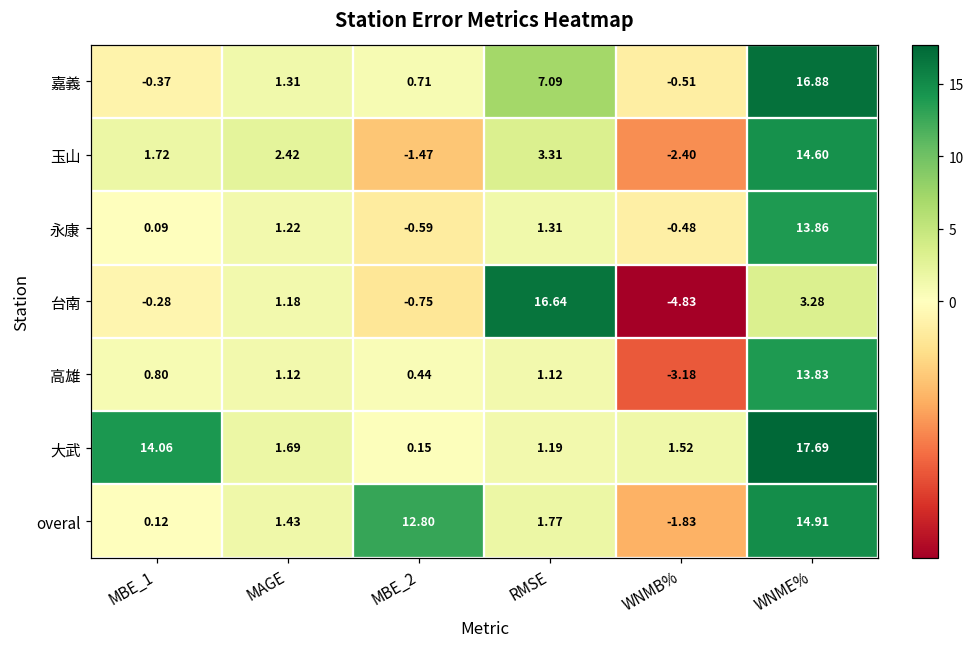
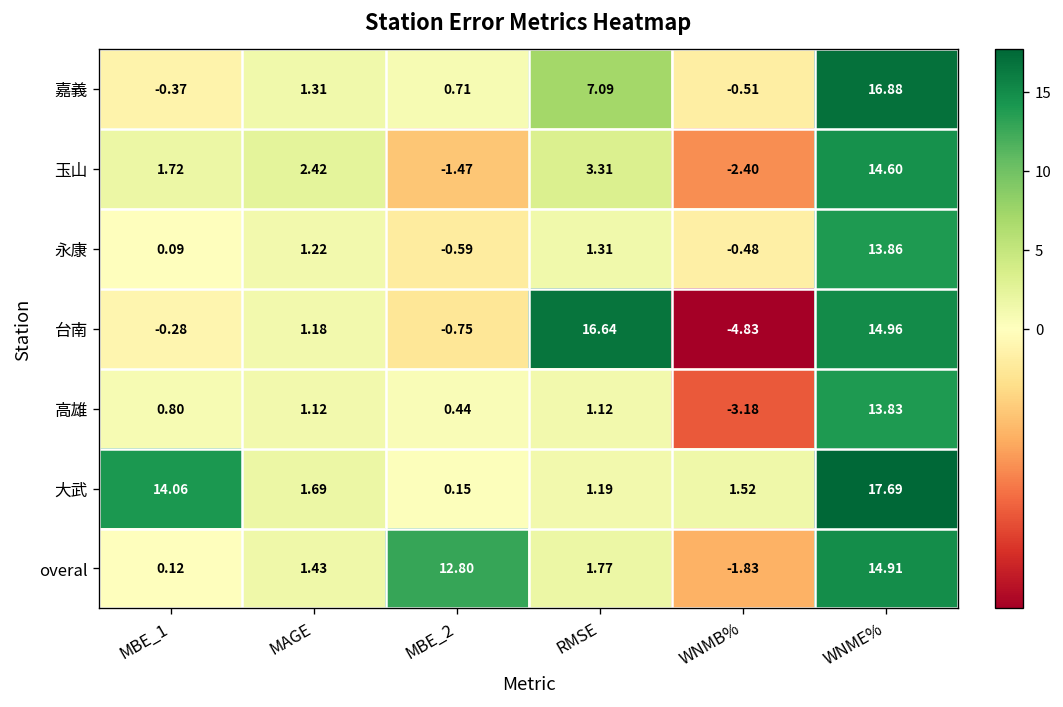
台南, WNME%: 3.28 -> 14.96
